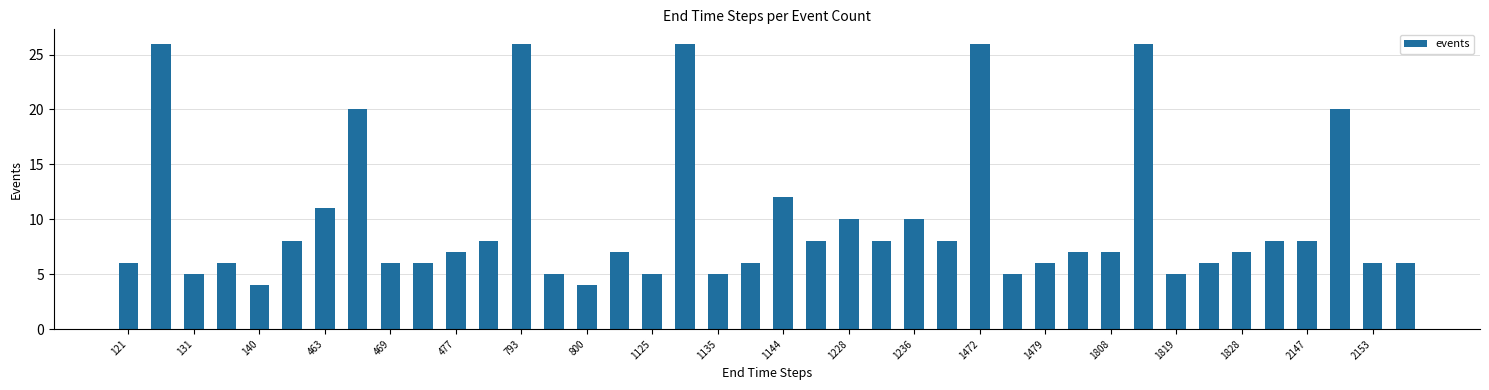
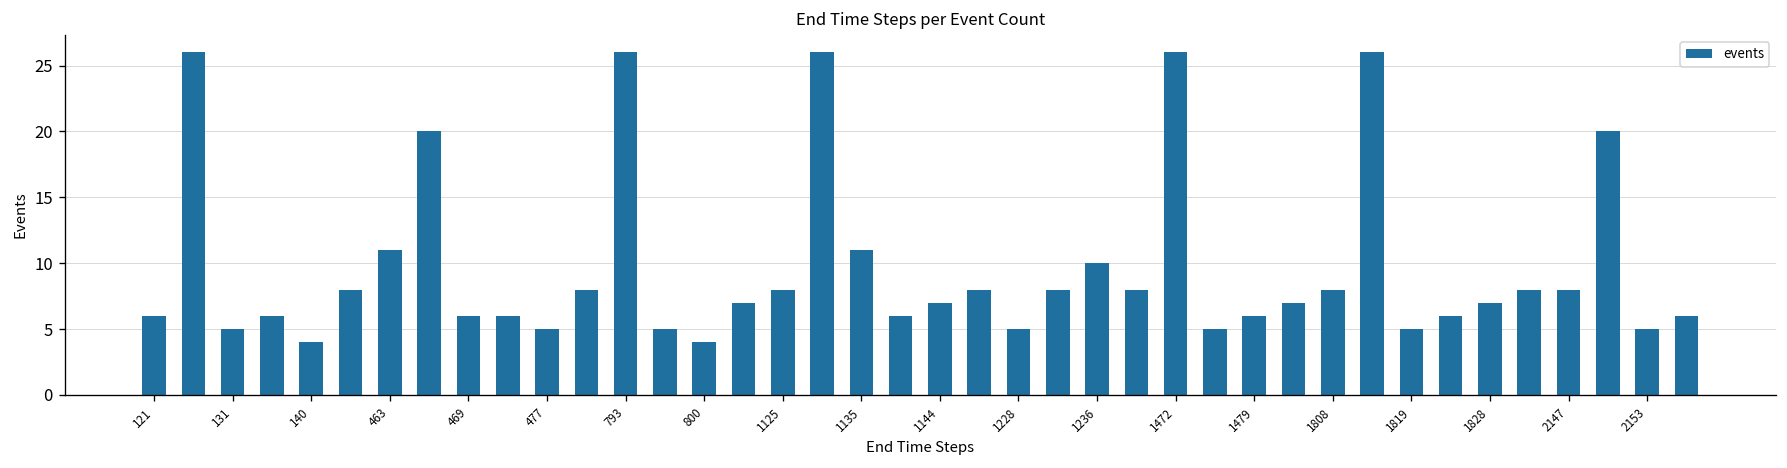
477: 7 -> 5
1125: 5 -> 8
1135: 5 -> 11
1144: 12 -> 7
1228: 10 -> 5
1808: 7 -> 8
2153: 6 -> 5
